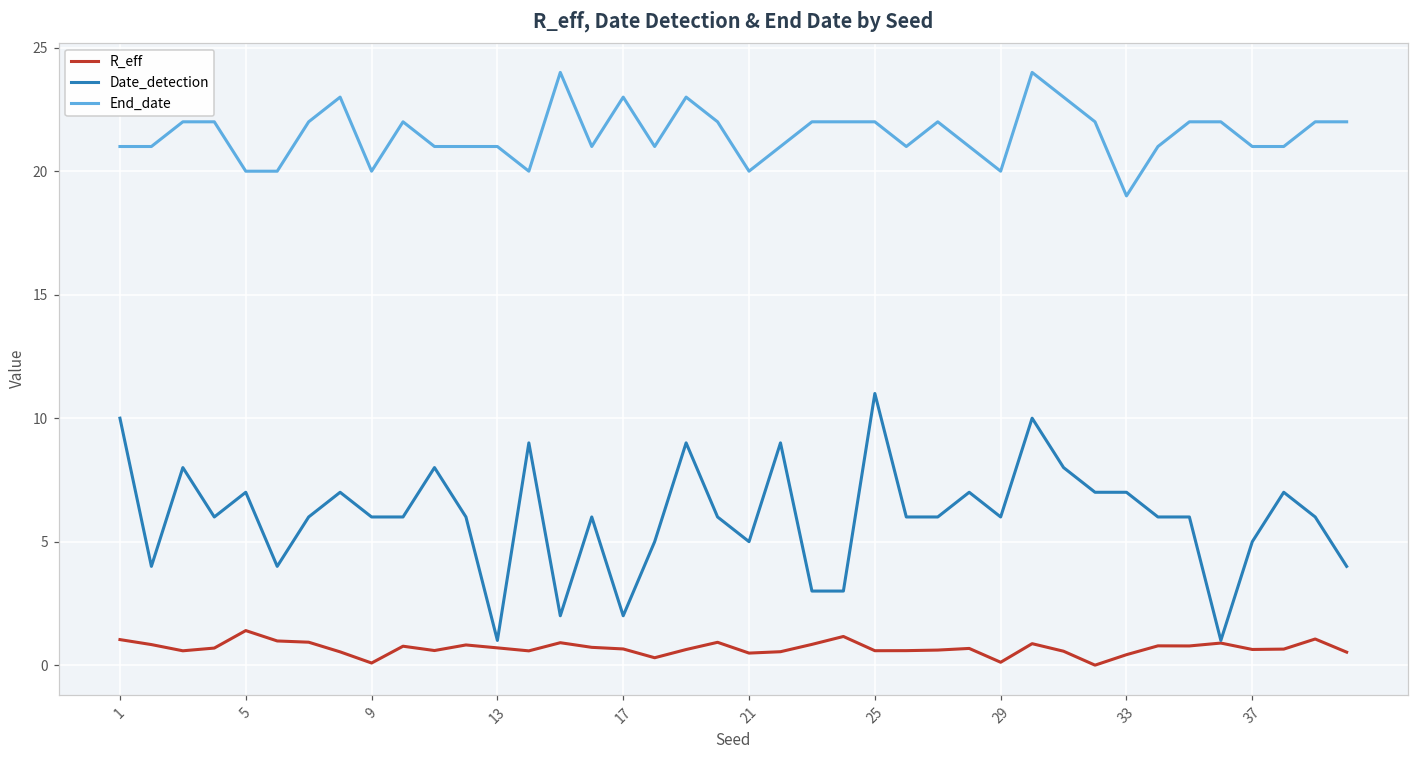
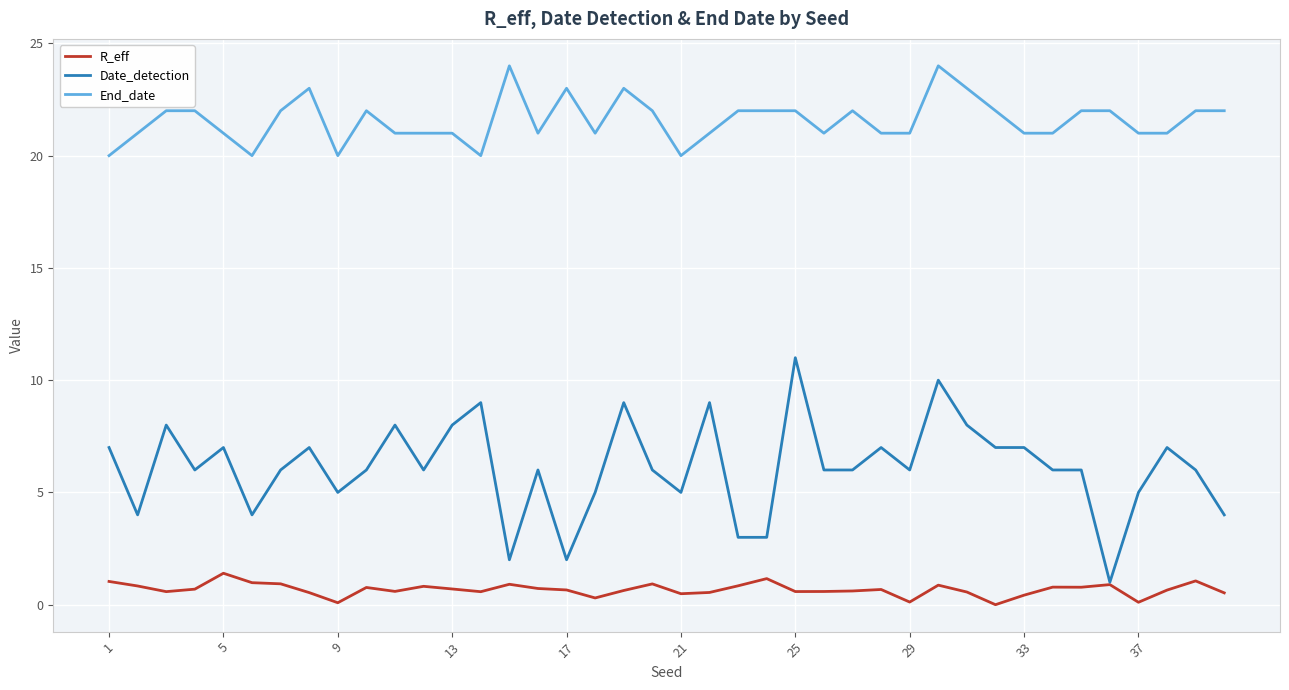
Date_detection, 1: 10 -> 7
End_date, 1: 21 -> 20
End_date, 5: 20 -> 21
Date_detection, 9: 6 -> 5
Date_detection, 13: 1 -> 8
End_date, 29: 20 -> 21
End_date, 33: 19 -> 21
R_eff, 37: 0.6 -> 0.1
